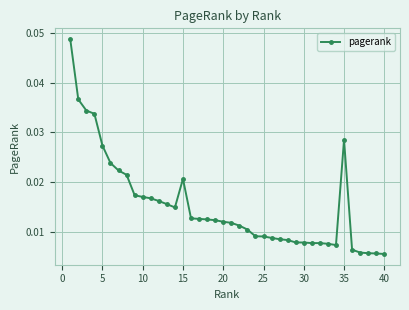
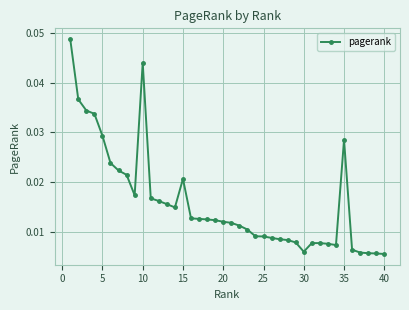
5: 0.027 -> 0.029
10: 0.017 -> 0.044
30: 0.008 -> 0.006
